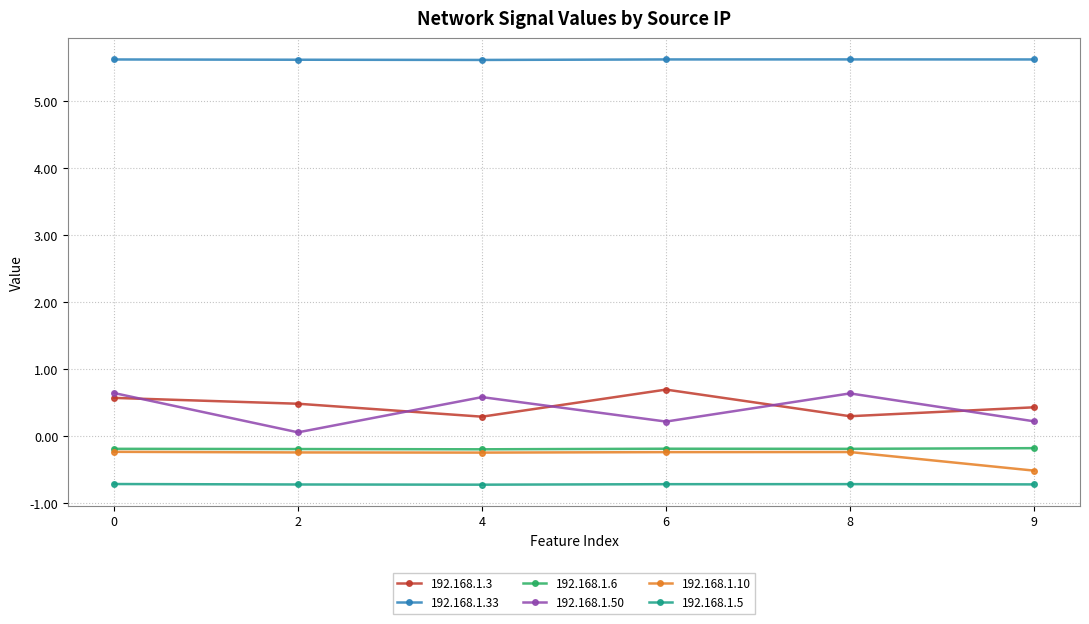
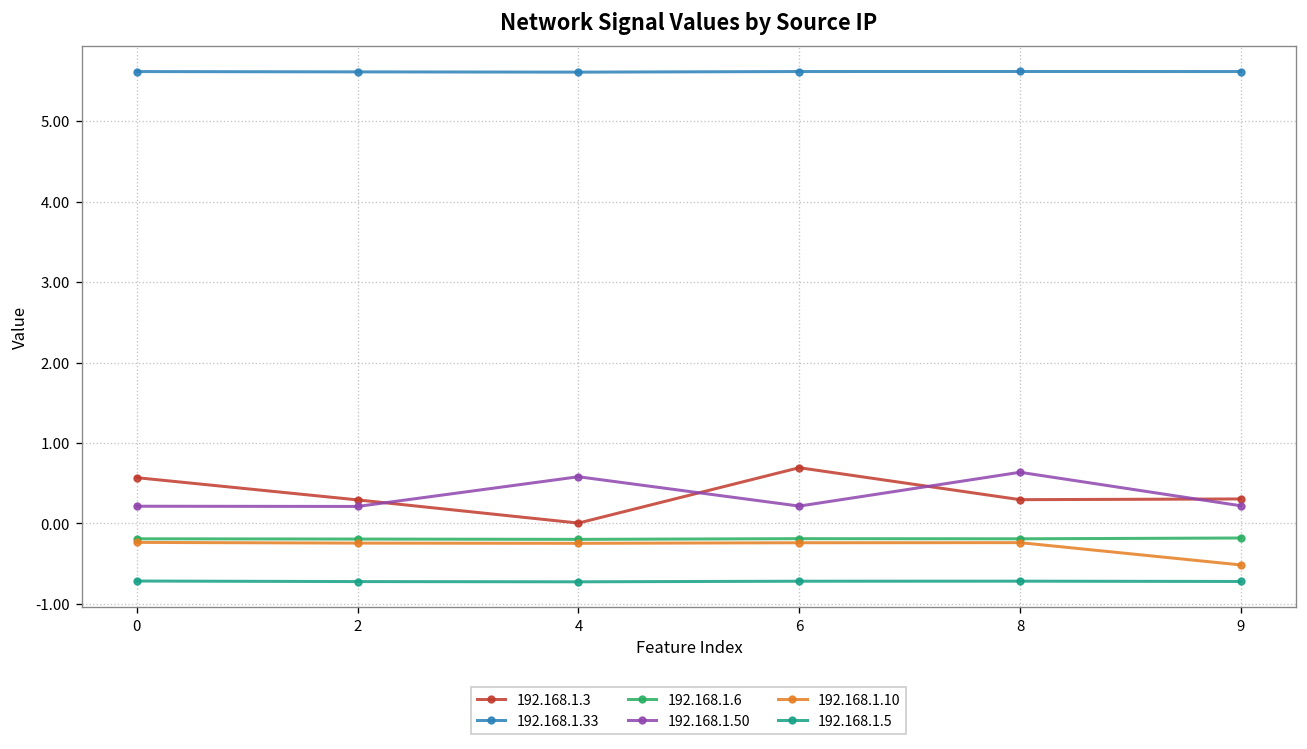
192.168.1.50, 0: 0.6 -> 0.2
192.168.1.3, 2: 0.5 -> 0.3
192.168.1.50, 2: 0.1 -> 0.2
192.168.1.3, 4: 0.3 -> 0.0
192.168.1.3, 9: 0.4 -> 0.3
